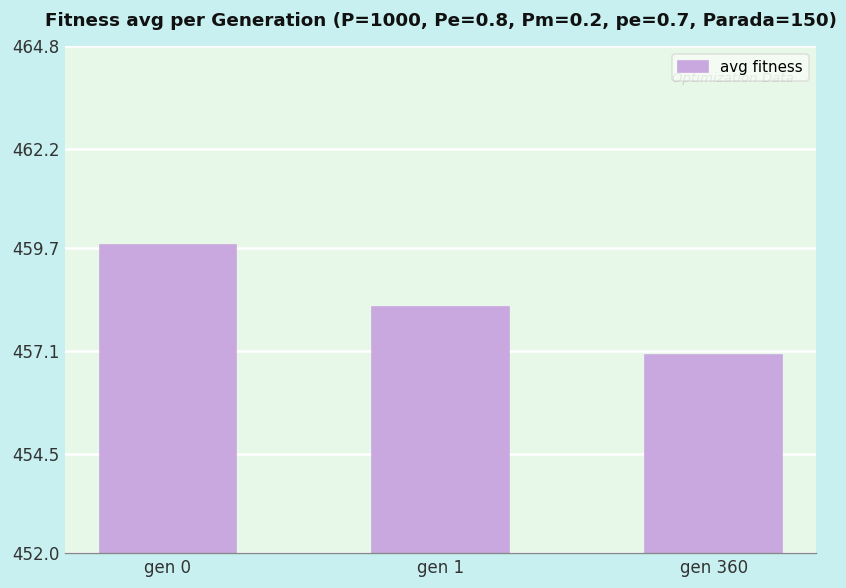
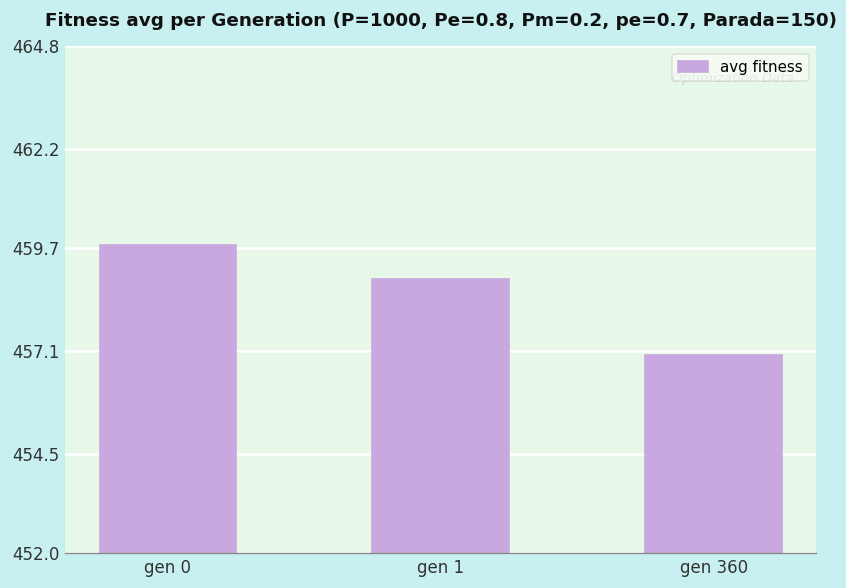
gen 1: 458.2 -> 458.9
